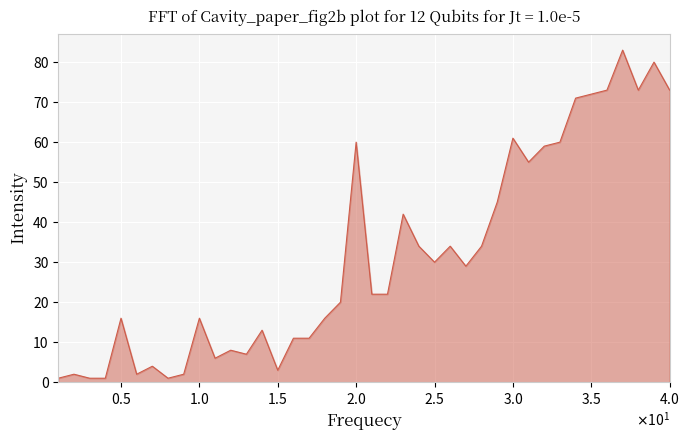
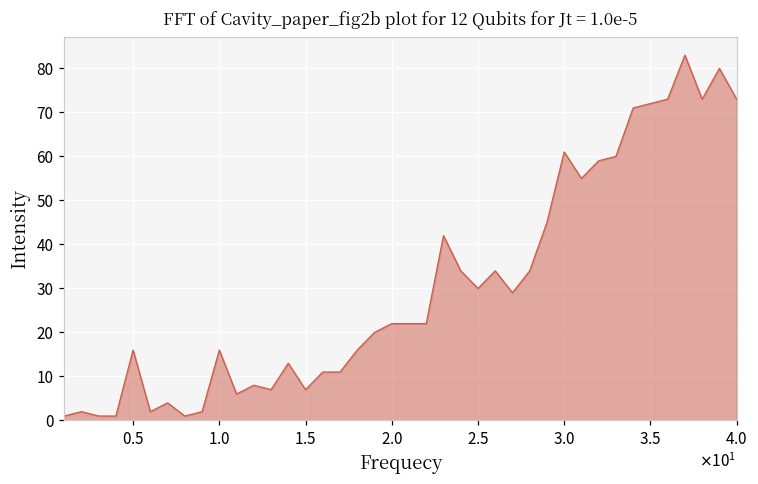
1.5: 3 -> 7
2.0: 60 -> 22
